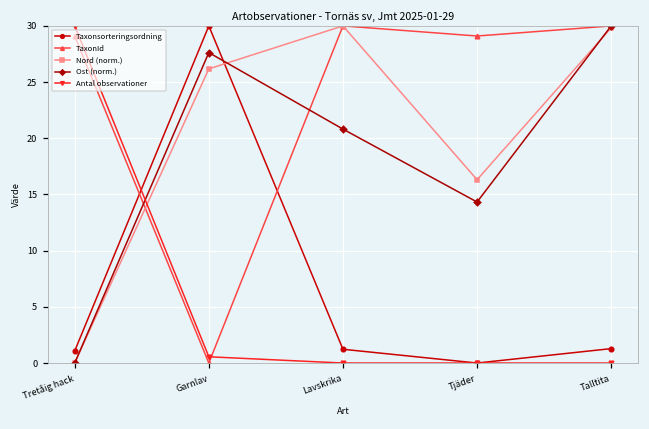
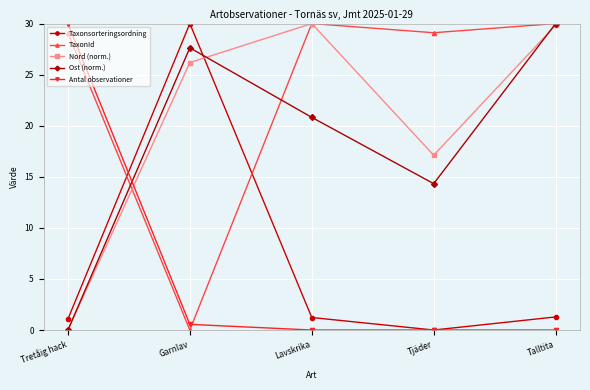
Nord (norm.), Tjäder: 16.3 -> 17.1
